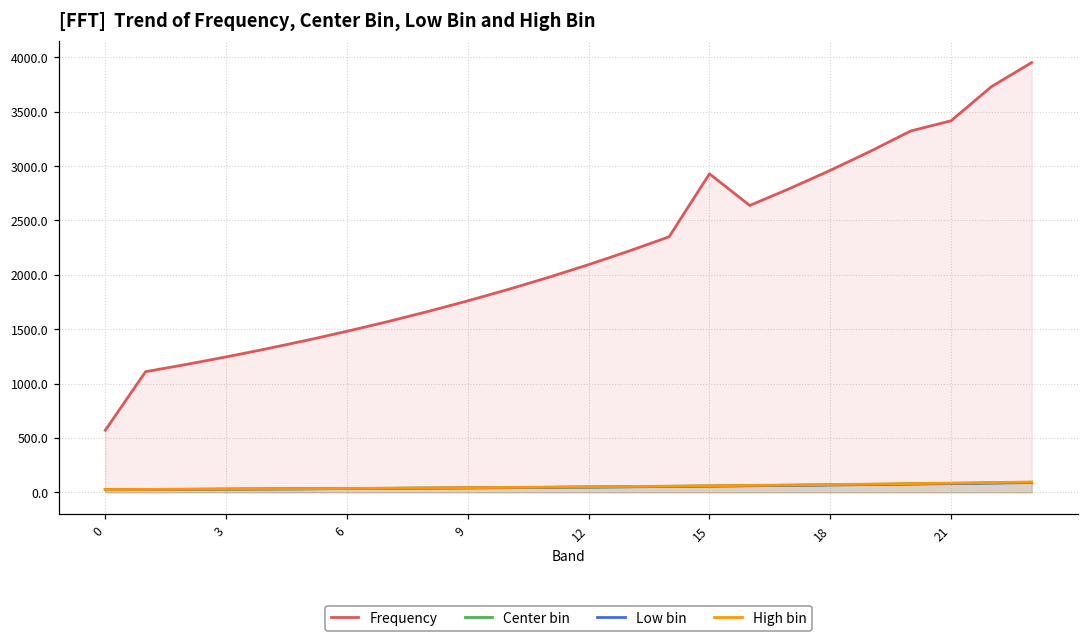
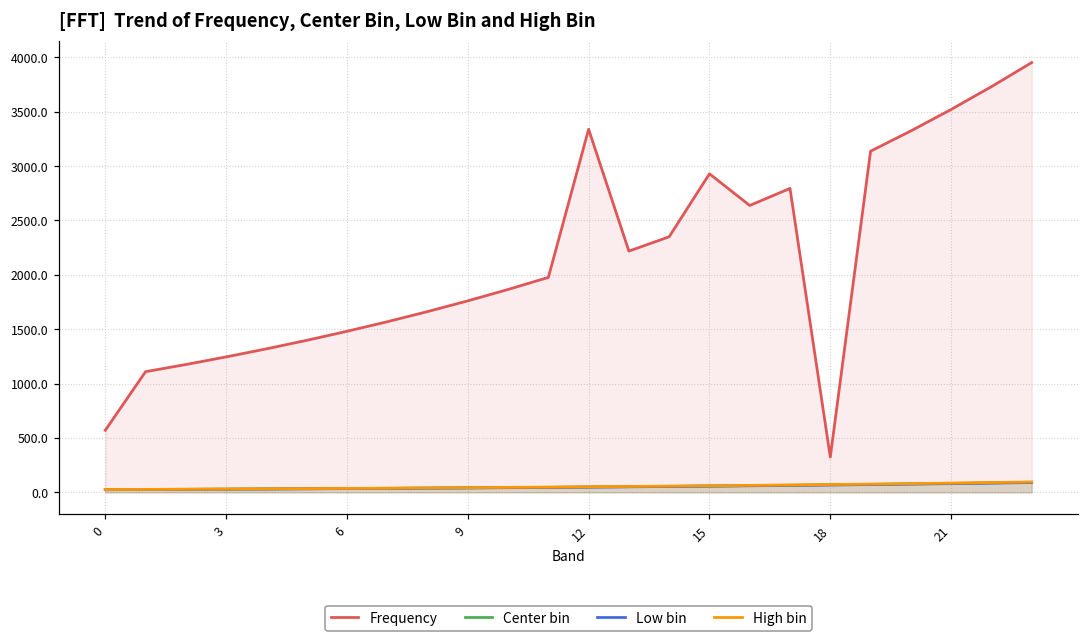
Frequency, 12: 2100 -> 3300
Frequency, 18: 3000 -> 300
Frequency, 21: 3400 -> 3500
